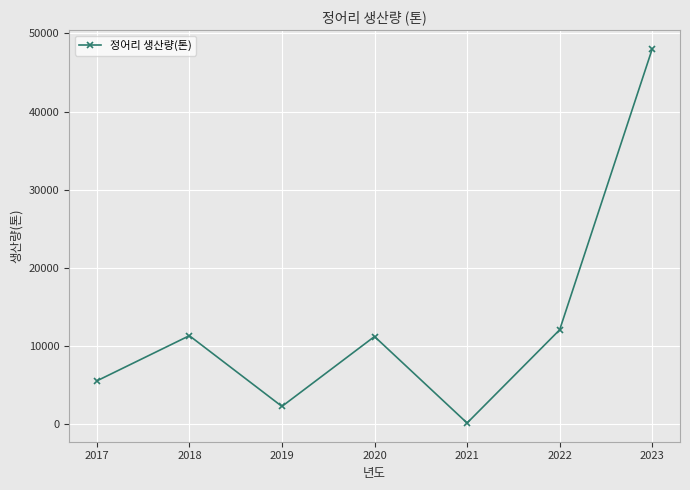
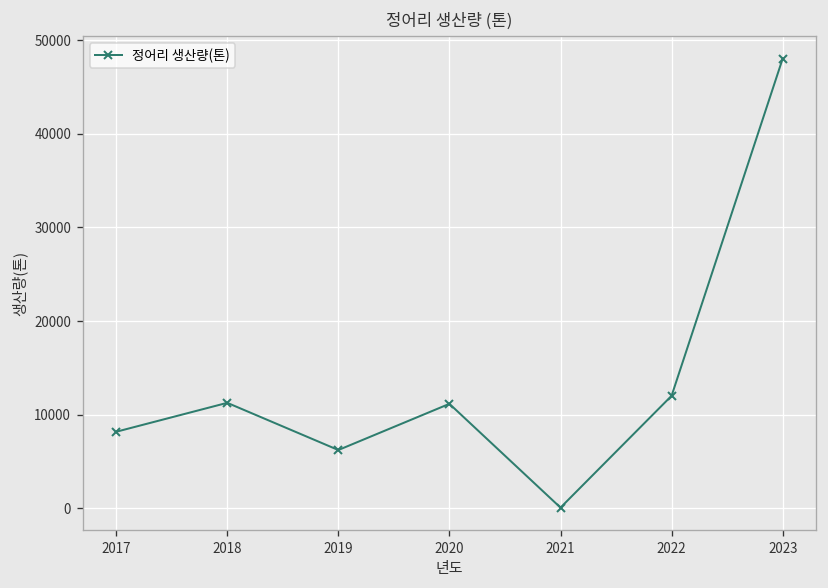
2017: 5000 -> 8000
2019: 2000 -> 6000
